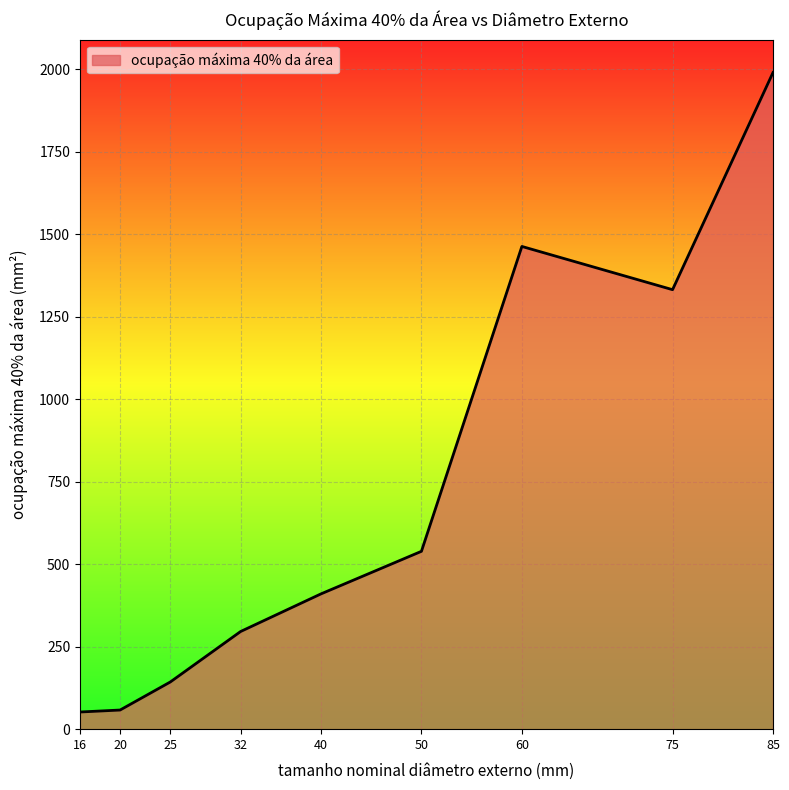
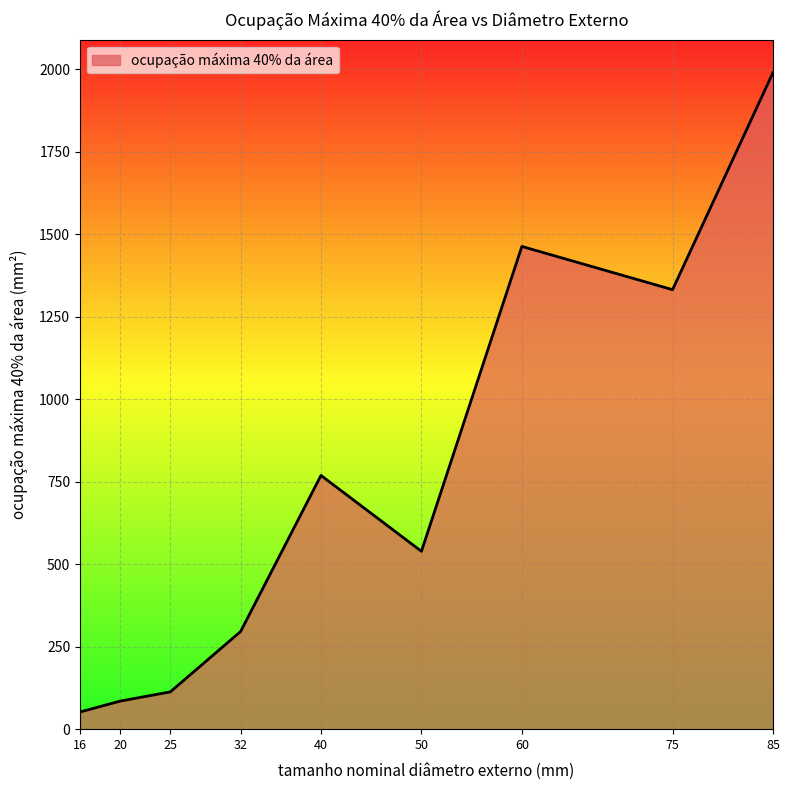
20: 60 -> 90
25: 140 -> 110
40: 410 -> 770
